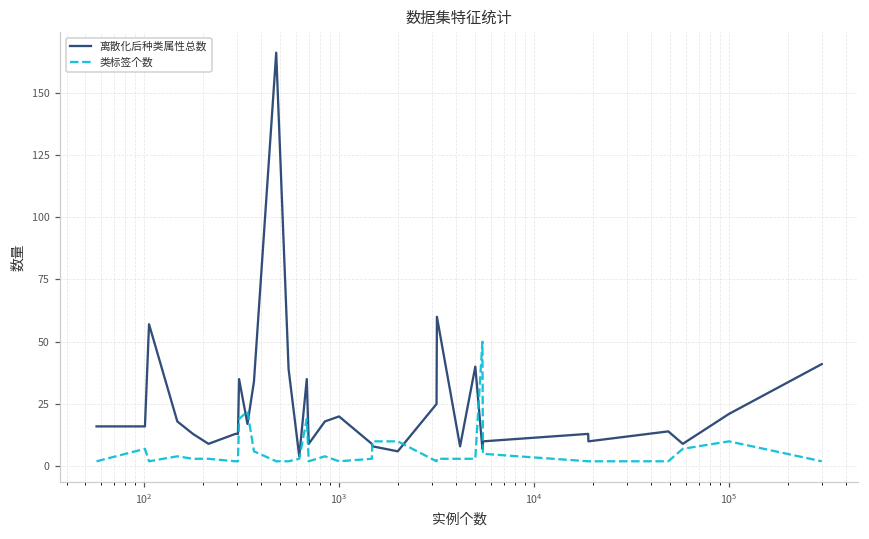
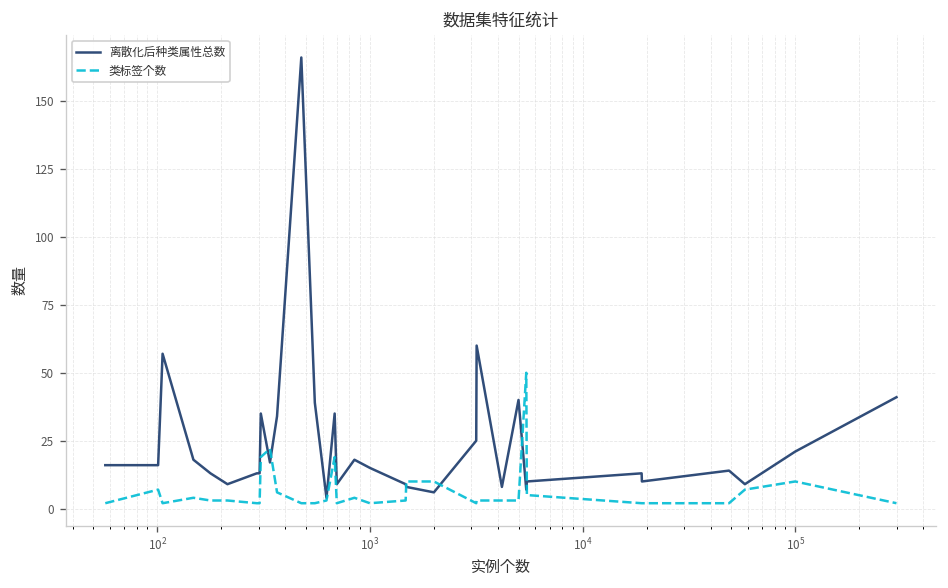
离散化后种类属性总数, 10^3: 20 -> 15
